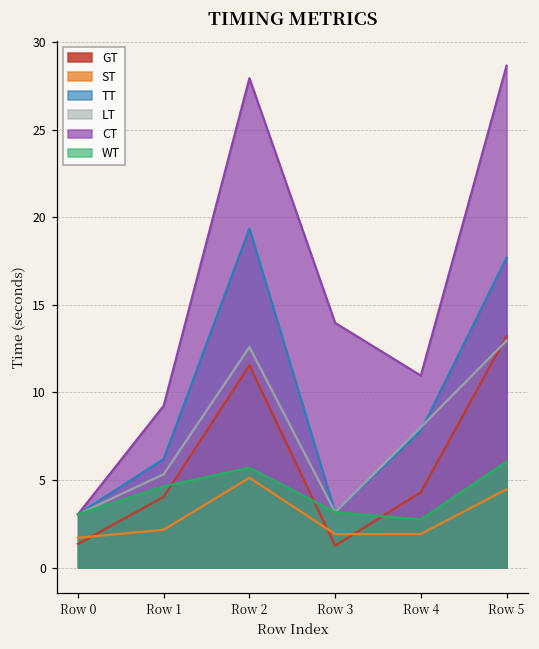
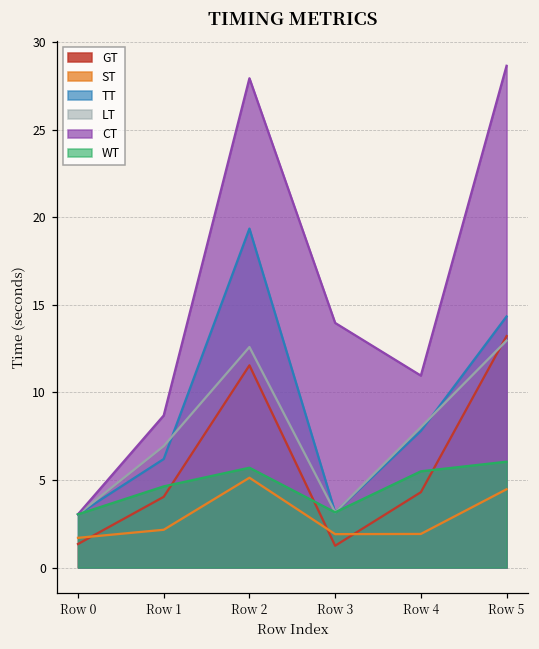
LT, Row 1: 5.3 -> 6.9
CT, Row 1: 9.2 -> 8.7
WT, Row 4: 2.7 -> 5.5
TT, Row 5: 17.7 -> 14.3
